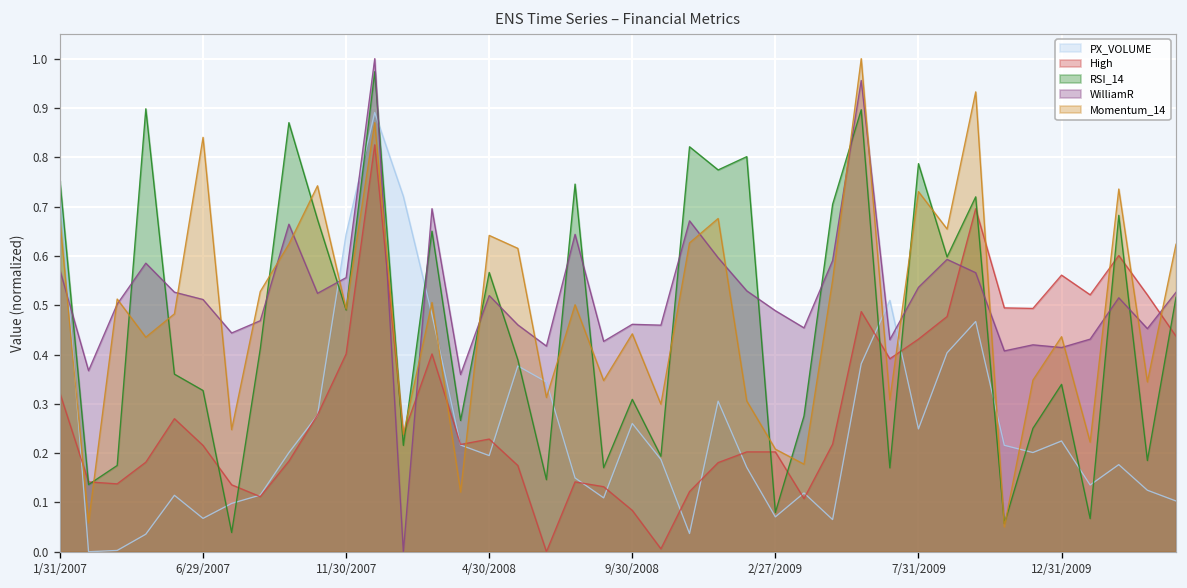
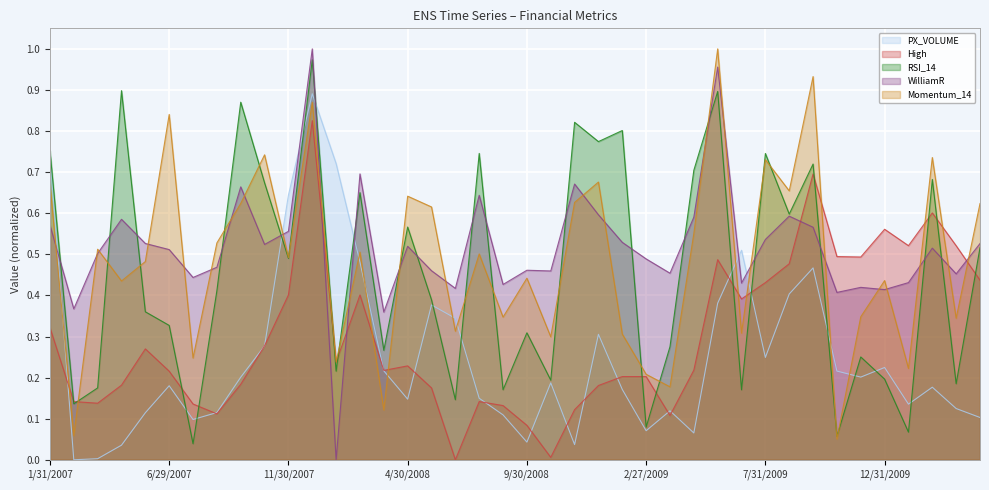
PX_VOLUME, 6/29/2007: 0.07 -> 0.18
PX_VOLUME, 4/30/2008: 0.19 -> 0.15
PX_VOLUME, 9/30/2008: 0.26 -> 0.04
RSI_14, 7/31/2009: 0.79 -> 0.75
RSI_14, 12/31/2009: 0.34 -> 0.20
